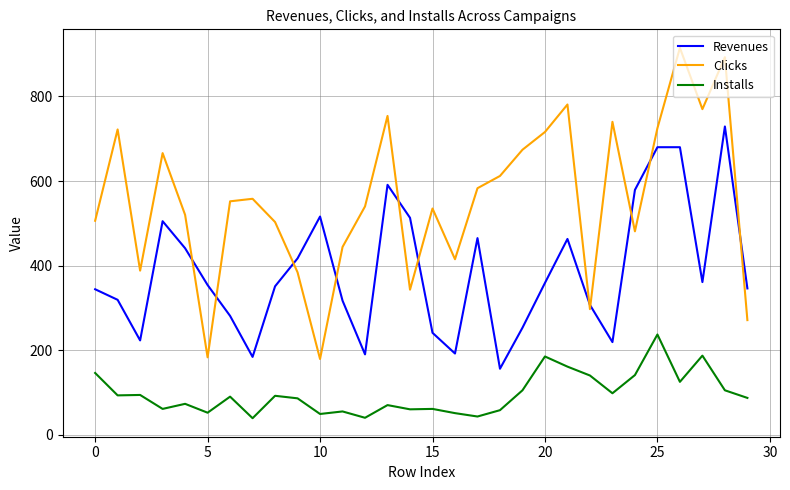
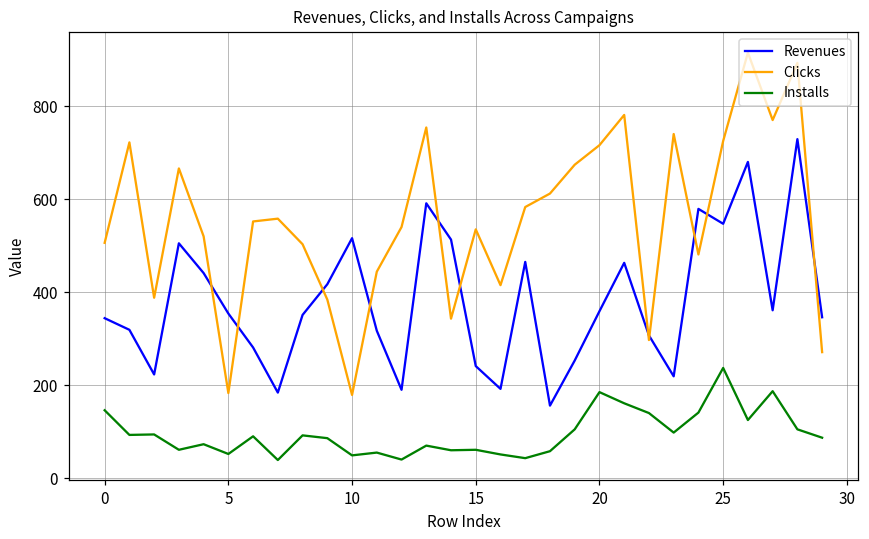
Revenues, 25: 680 -> 550
